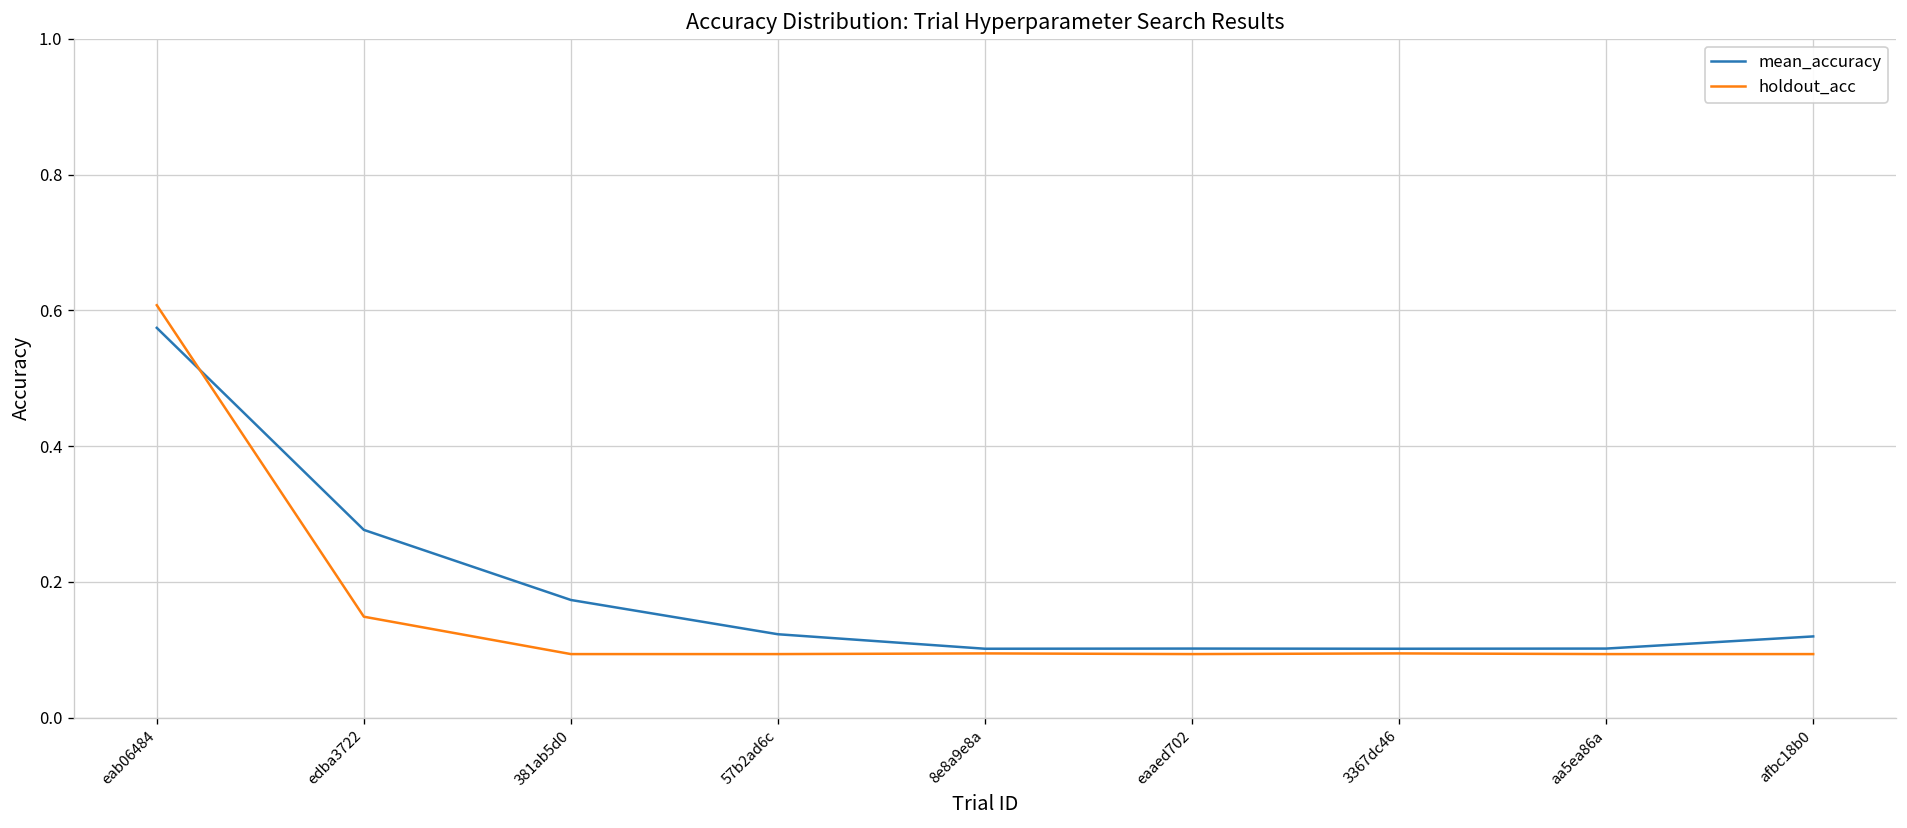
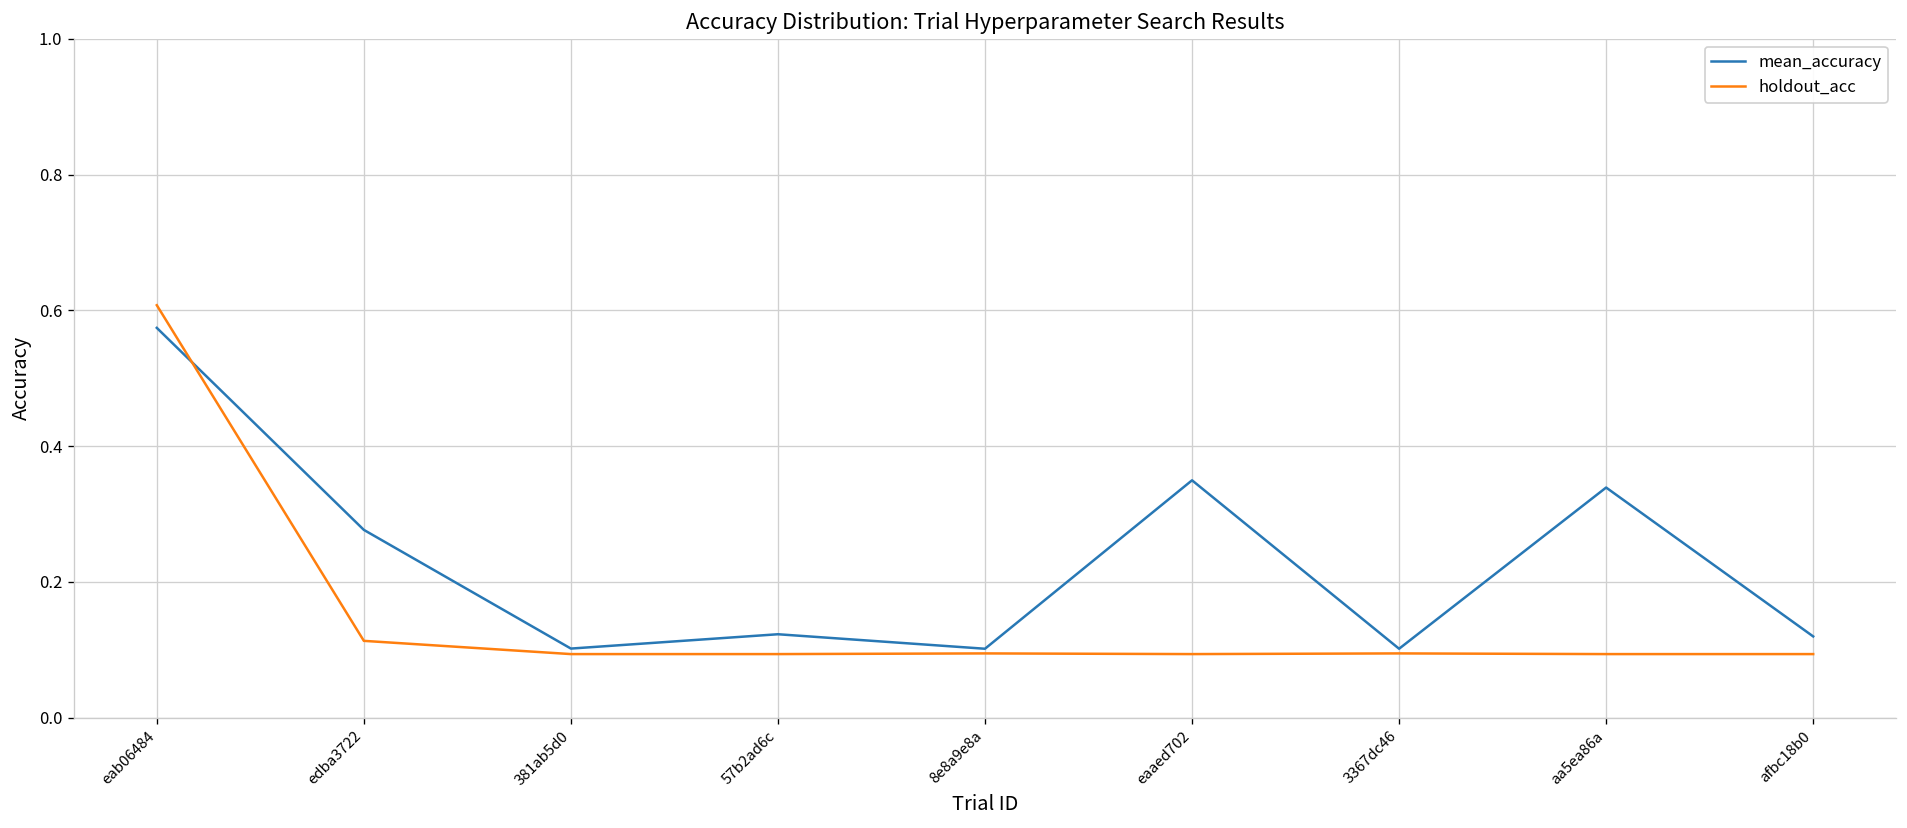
holdout_acc, edba3722: 0.15 -> 0.11
mean_accuracy, 381ab5d0: 0.17 -> 0.10
mean_accuracy, eaaed702: 0.10 -> 0.35
mean_accuracy, aa5ea86a: 0.10 -> 0.34
